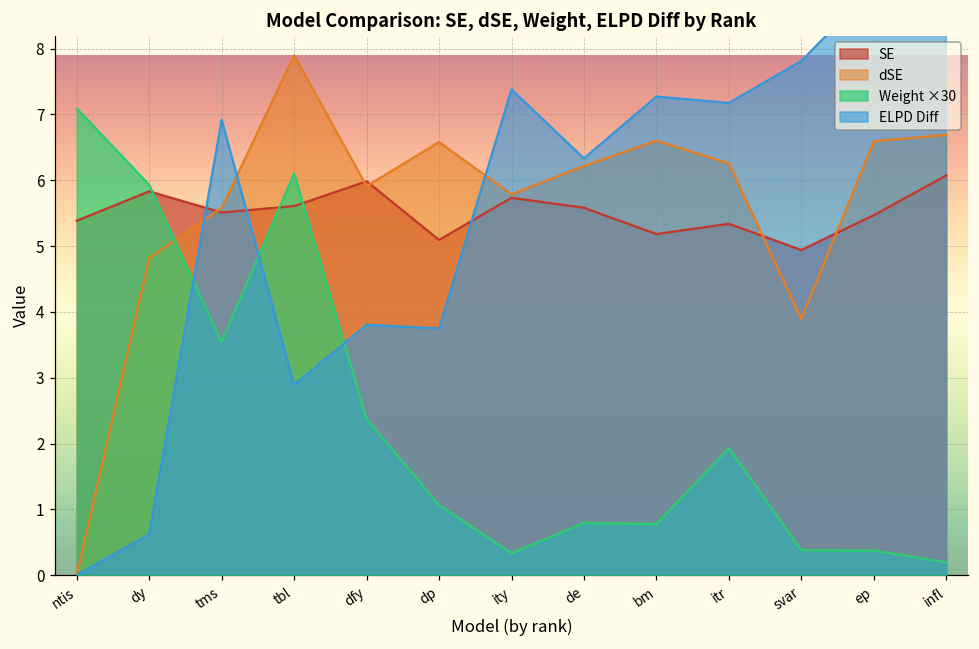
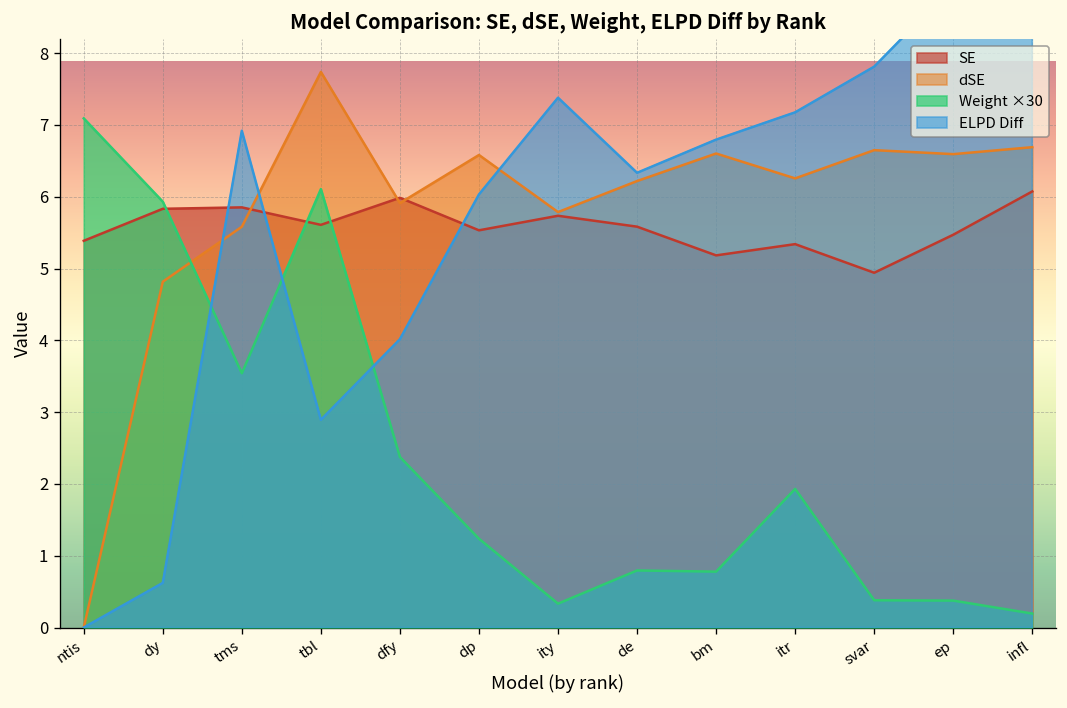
SE, tms: 5.5 -> 5.9
dSE, tbl: 7.9 -> 7.7
ELPD Diff, dfy: 3.8 -> 4.0
SE, dp: 5.1 -> 5.5
Weight ×30, dp: 1.1 -> 1.2
ELPD Diff, dp: 3.7 -> 6.0
ELPD Diff, bm: 7.3 -> 6.8
dSE, svar: 3.9 -> 6.6
